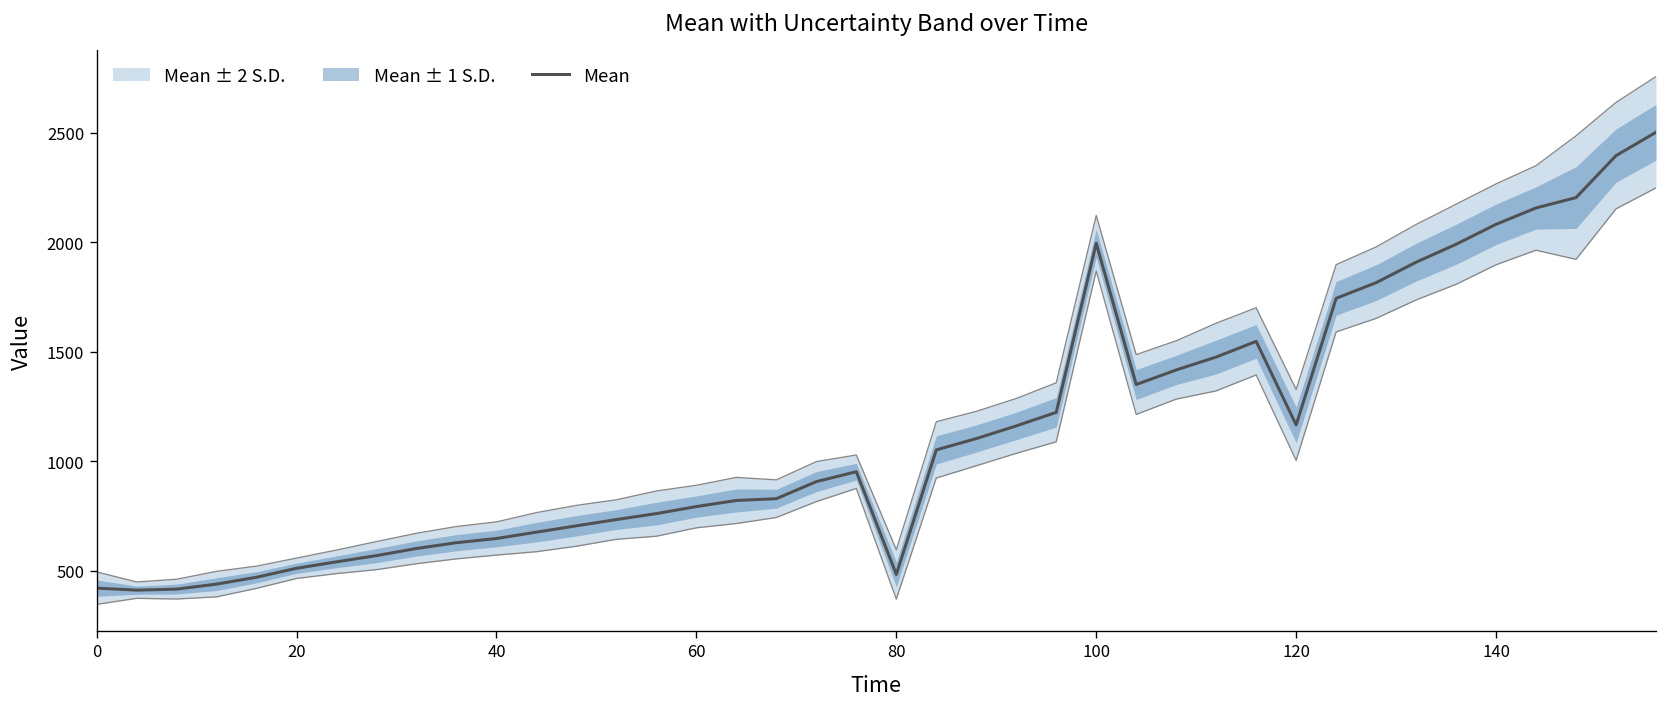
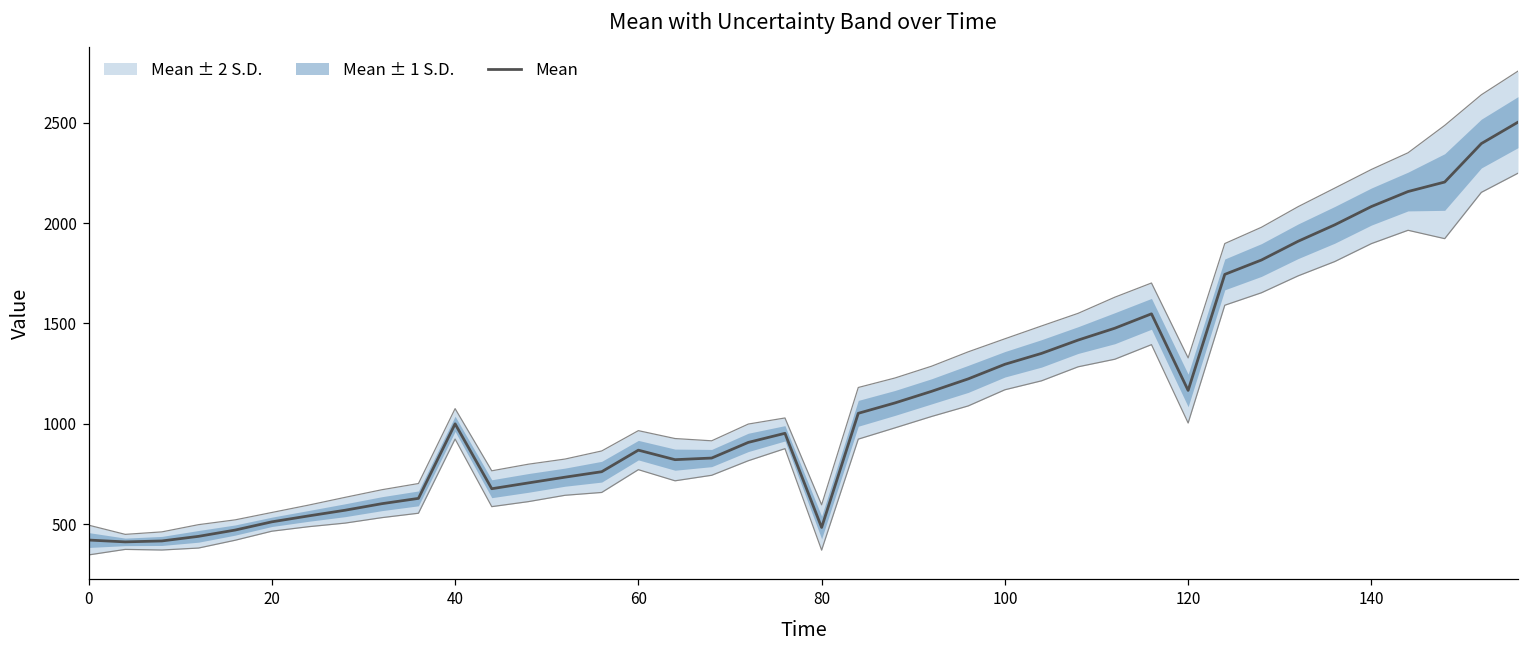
Mean, 40: 650 -> 1000
Mean, 60: 790 -> 870
Mean, 100: 2000 -> 1300
